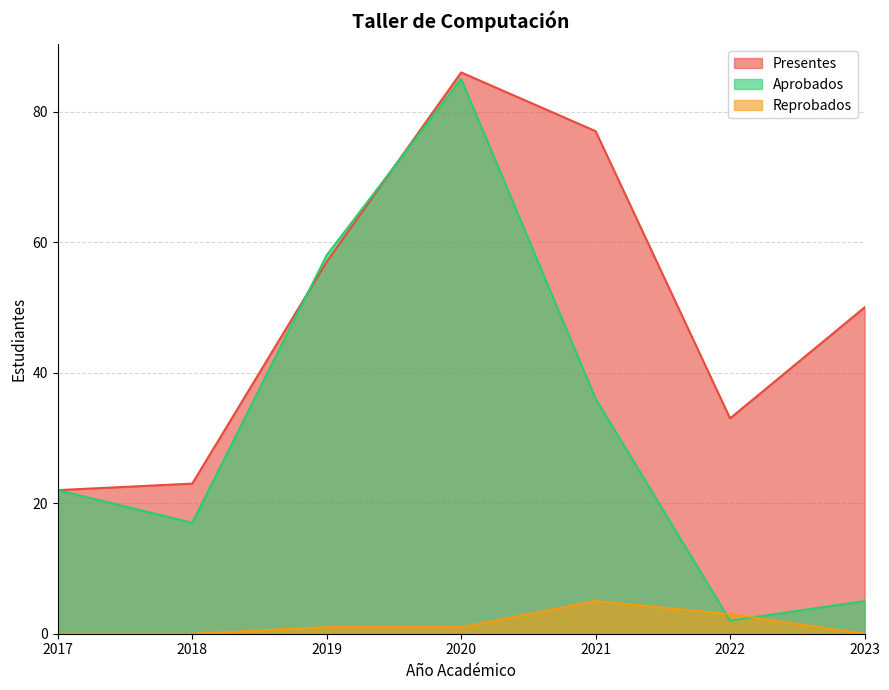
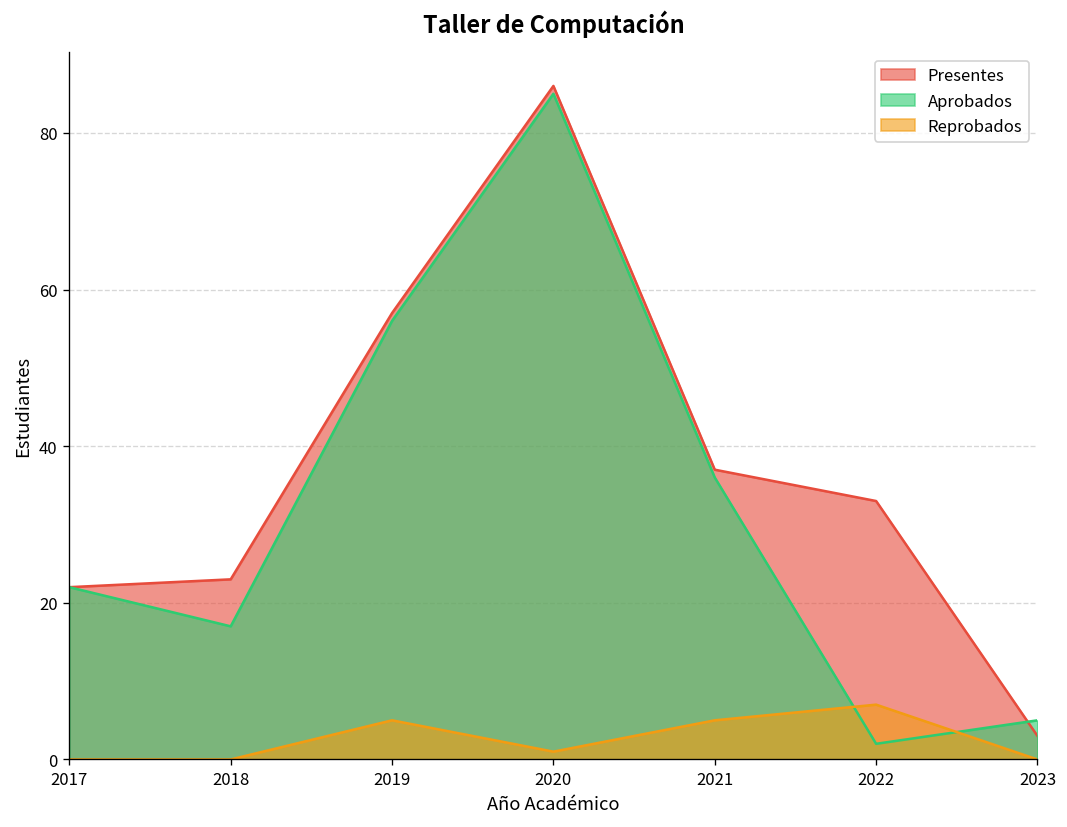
Aprobados, 2019: 58 -> 56
Reprobados, 2019: 1 -> 5
Presentes, 2021: 77 -> 37
Reprobados, 2022: 3 -> 7
Presentes, 2023: 50 -> 3
